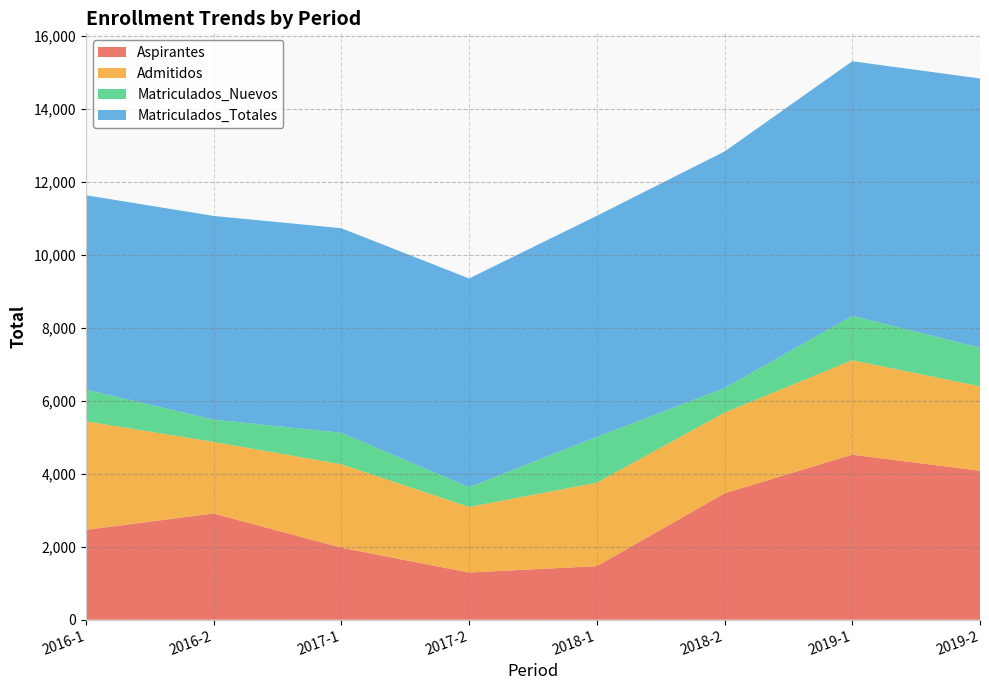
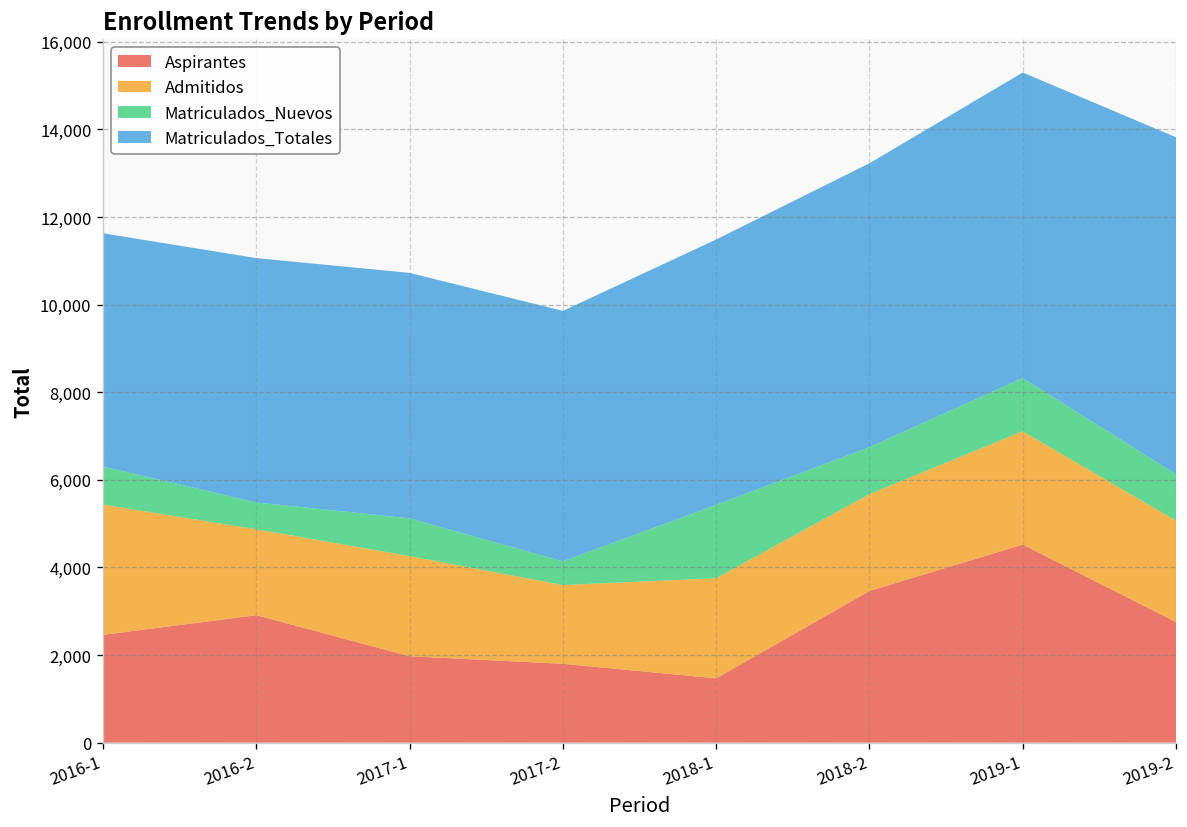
Aspirantes, 2017-2: 1,300 -> 1,800
Matriculados_Nuevos, 2018-1: 1,300 -> 1,700
Matriculados_Nuevos, 2018-2: 700 -> 1,100
Aspirantes, 2019-2: 4,100 -> 2,800
Matriculados_Totales, 2019-2: 7,400 -> 7,700
